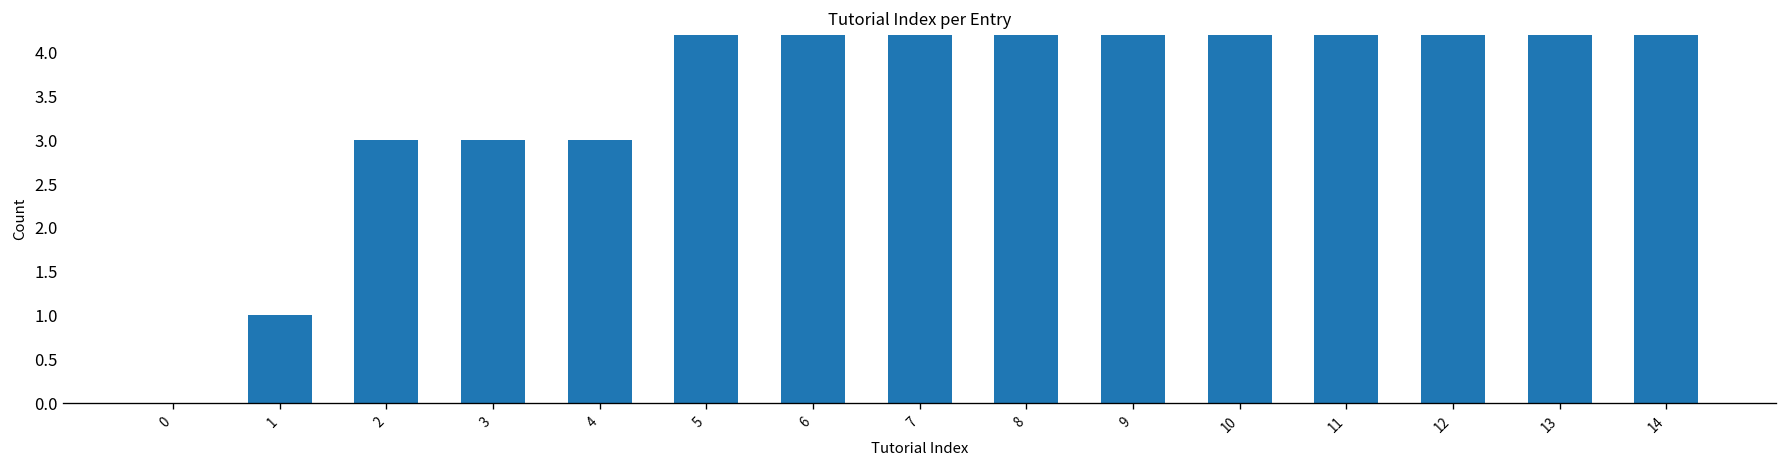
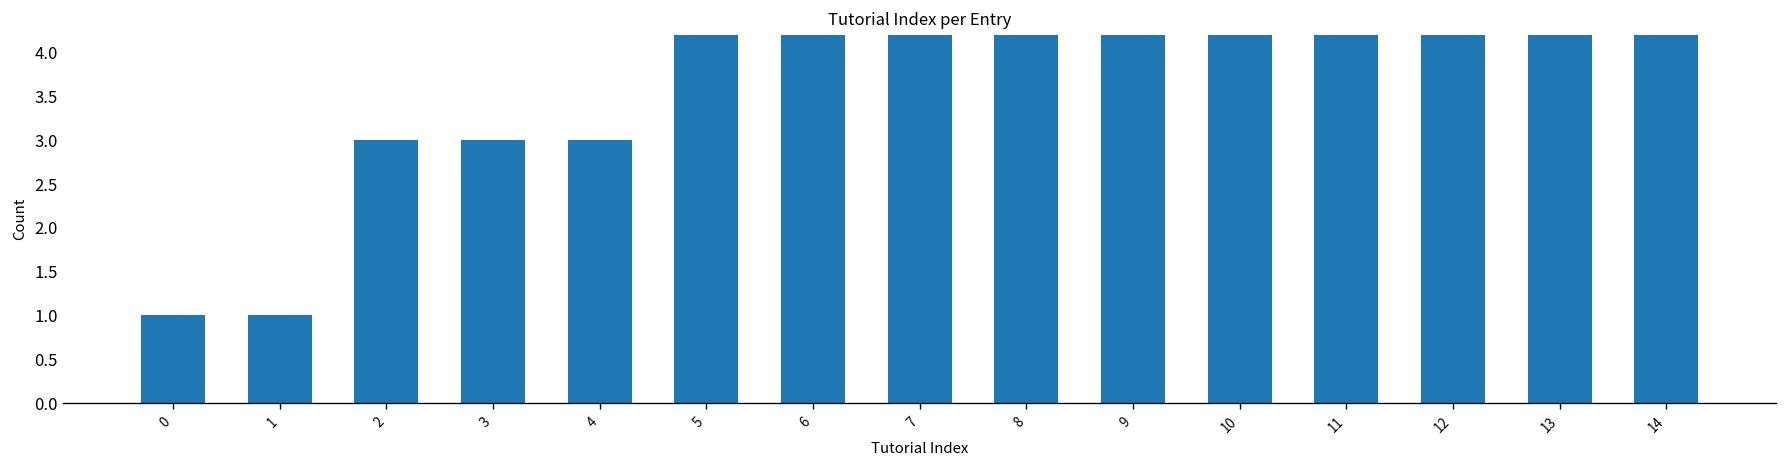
0: 0 -> 1
